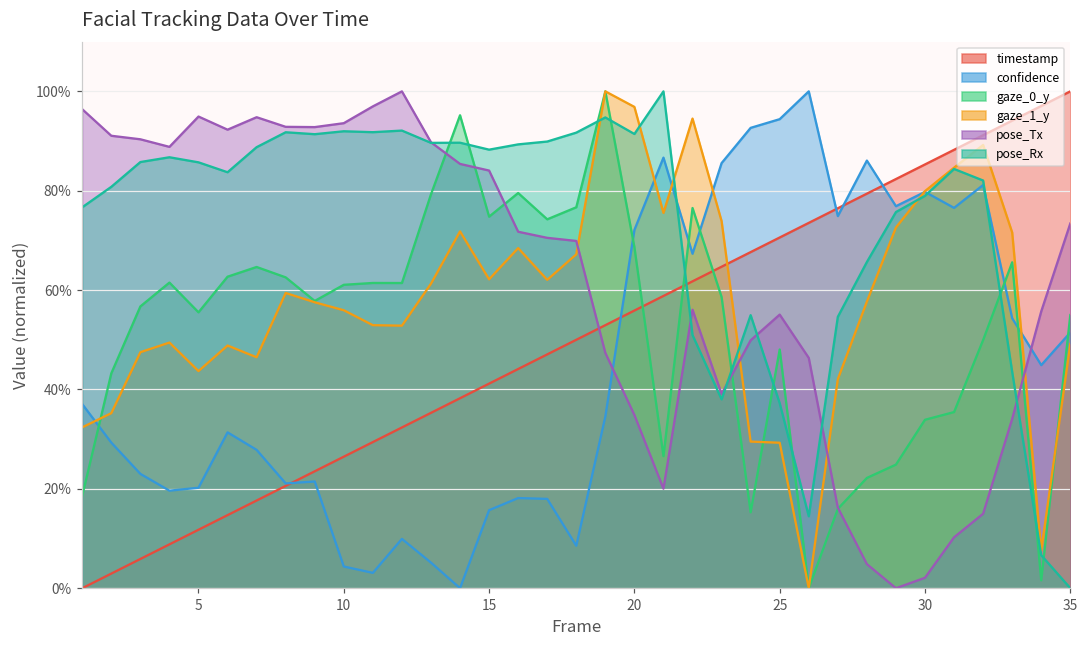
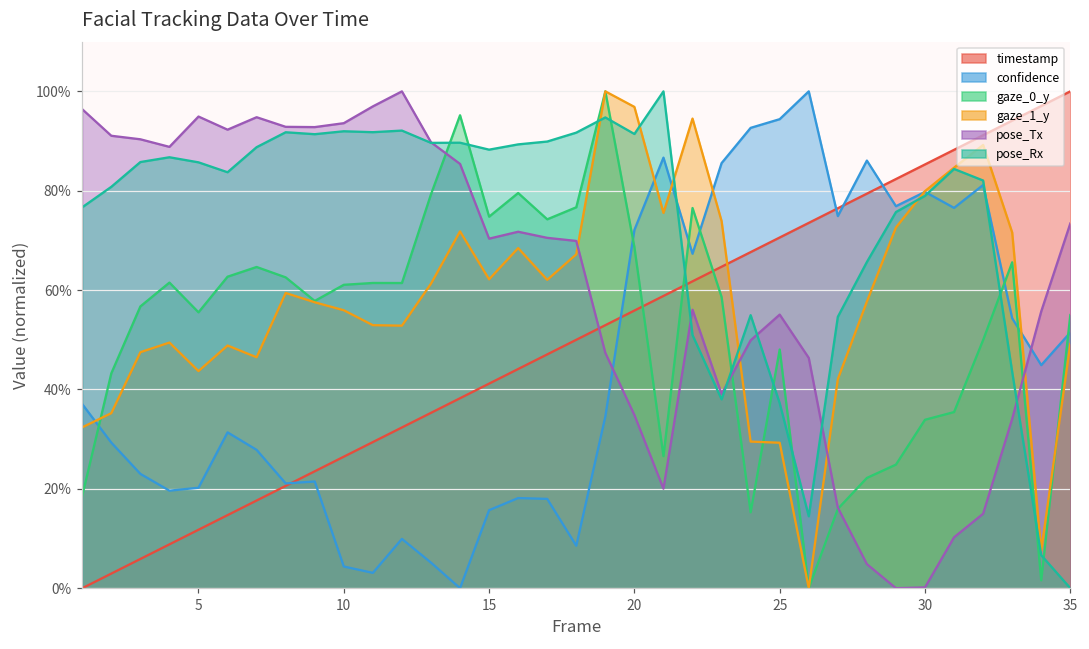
pose_Tx, 15: 84% -> 70%
pose_Tx, 30: 2% -> 0%
